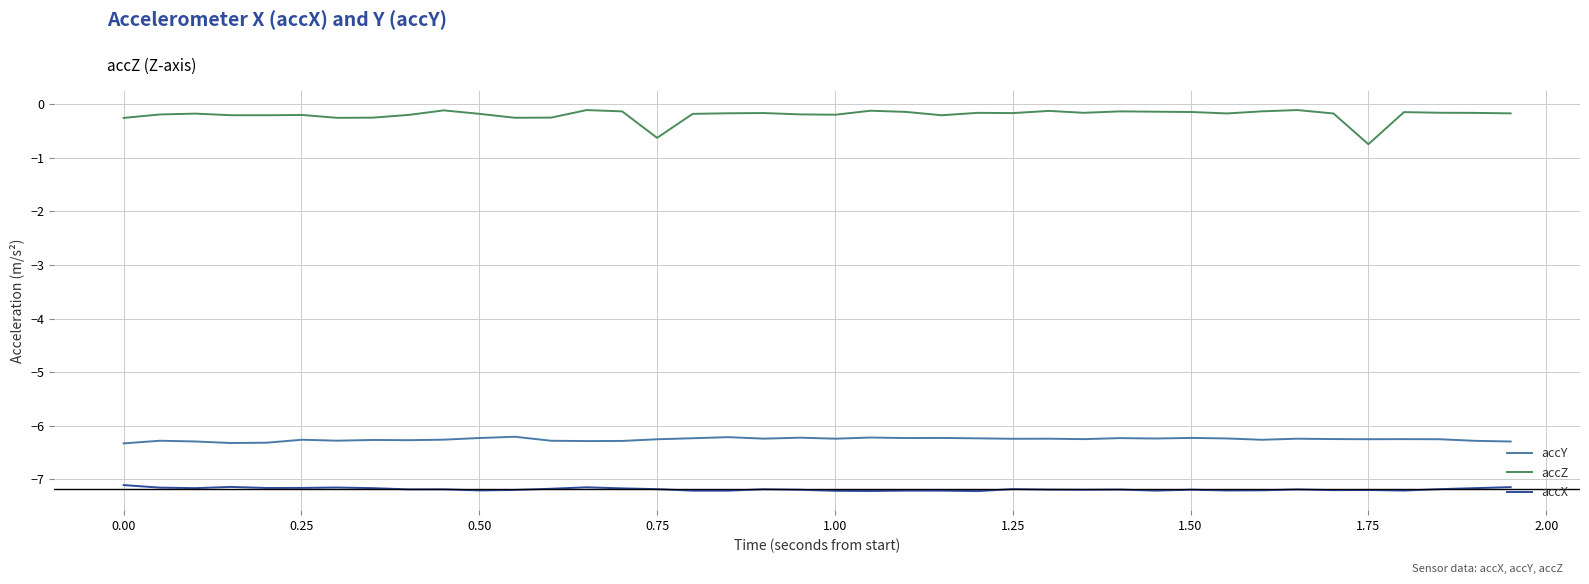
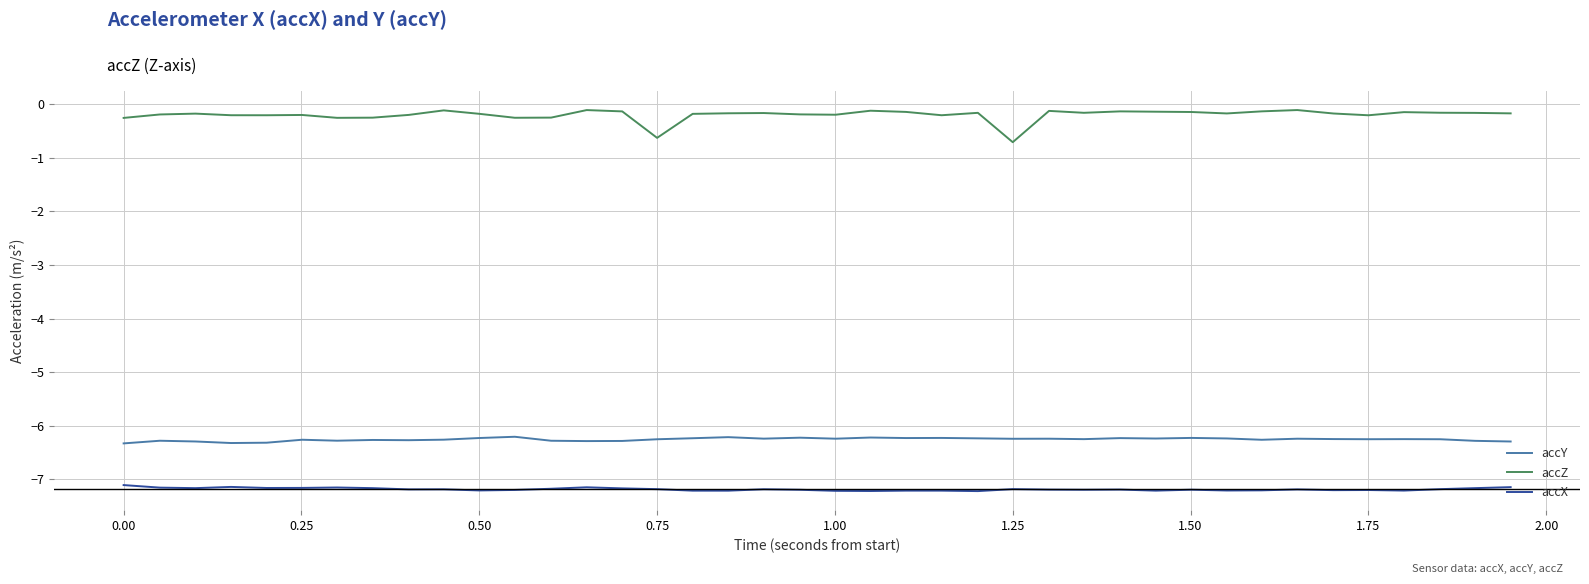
accZ, 1.25: -0.2 -> -0.7
accZ, 1.75: -0.7 -> -0.2
